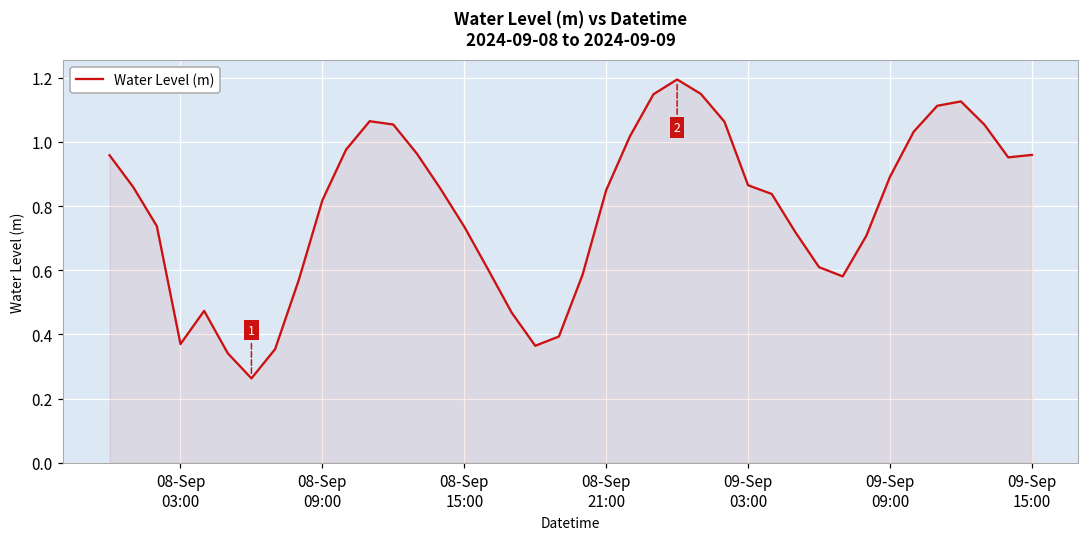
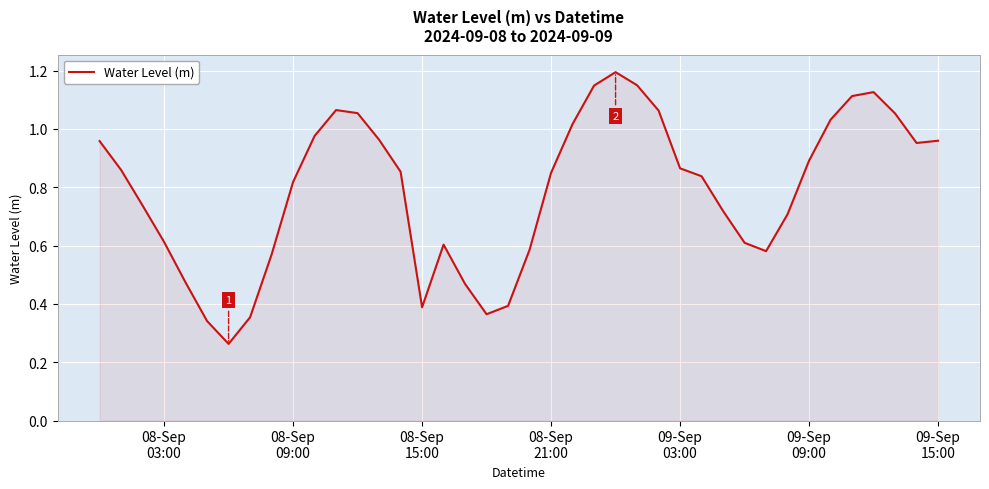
08-Sep 03:00: 0.37 -> 0.61
08-Sep 15:00: 0.74 -> 0.39
